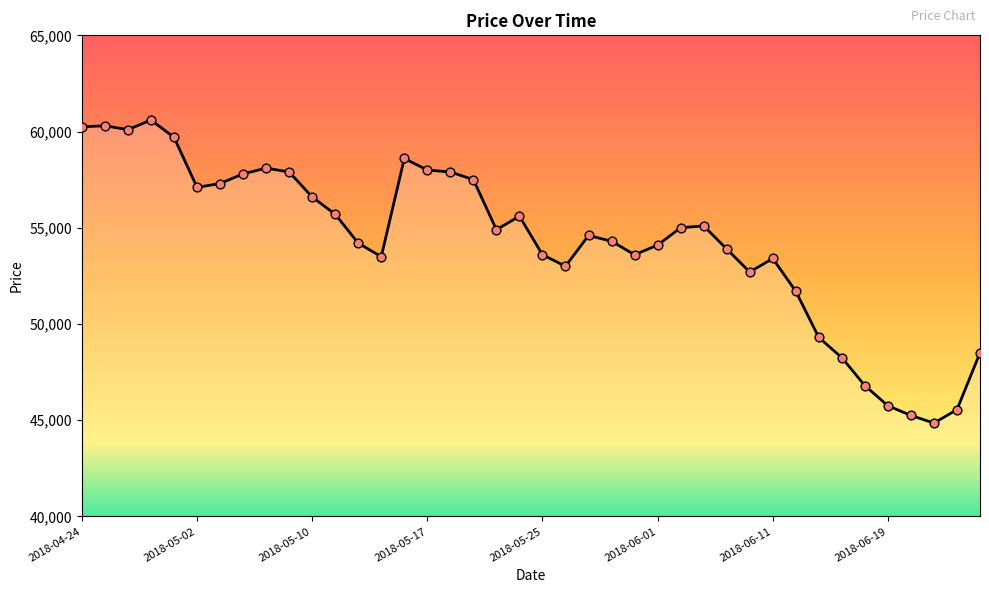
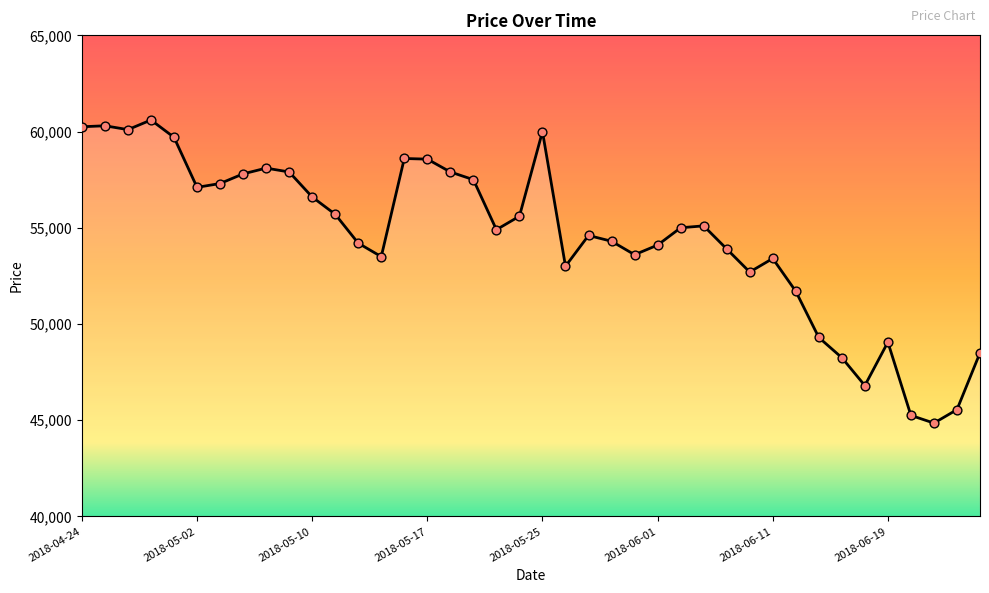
2018-05-17: 58,000 -> 58,600
2018-05-25: 53,600 -> 60,000
2018-06-19: 45,800 -> 49,100
